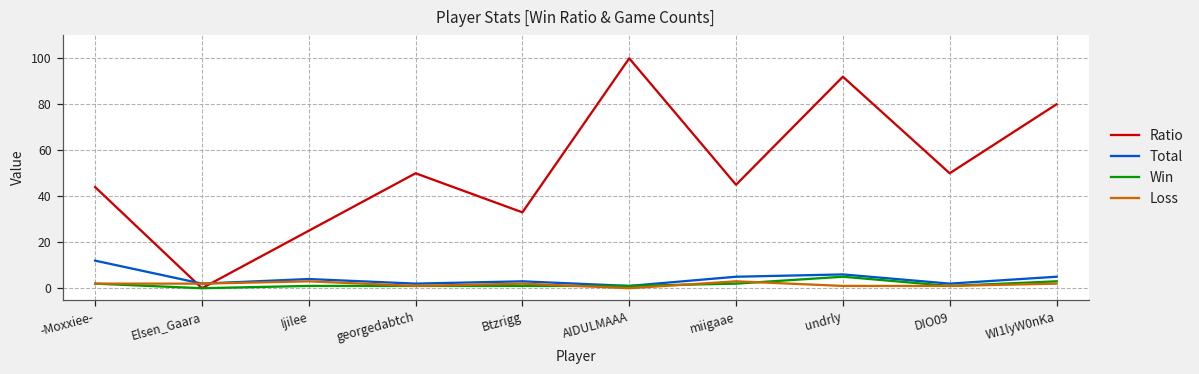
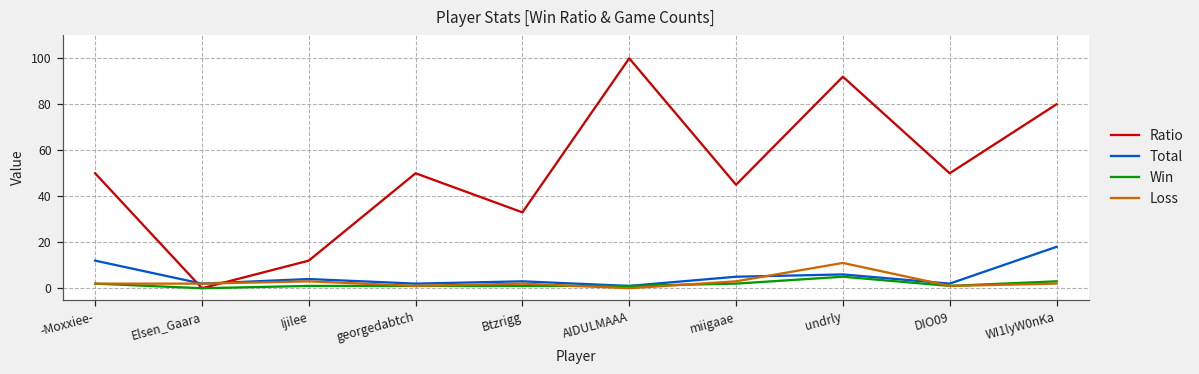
Ratio, -Moxxiee-: 44 -> 50
Ratio, Ijilee: 25 -> 12
Loss, undrly: 1 -> 11
Total, WI1lyW0nKa: 5 -> 18
